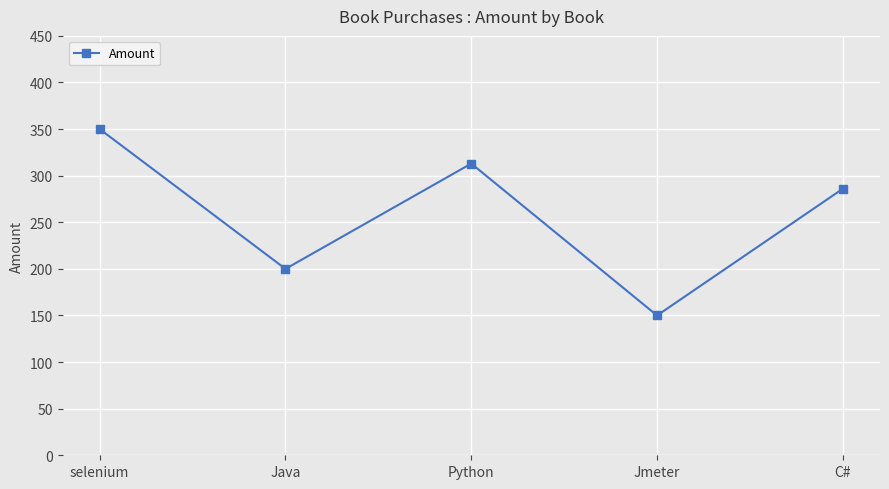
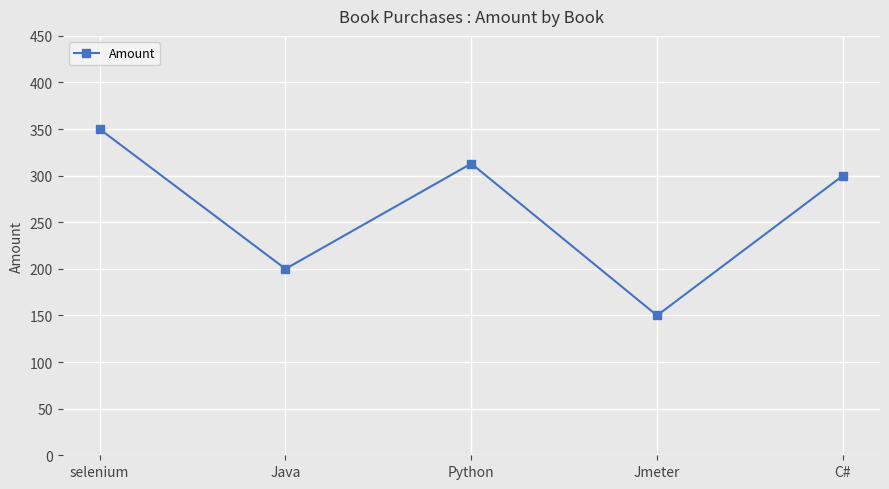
C#: 290 -> 300
